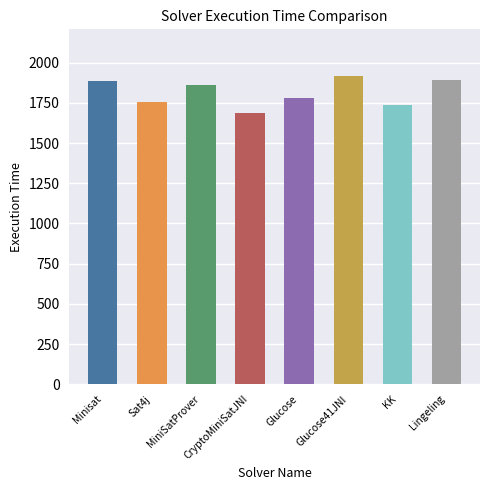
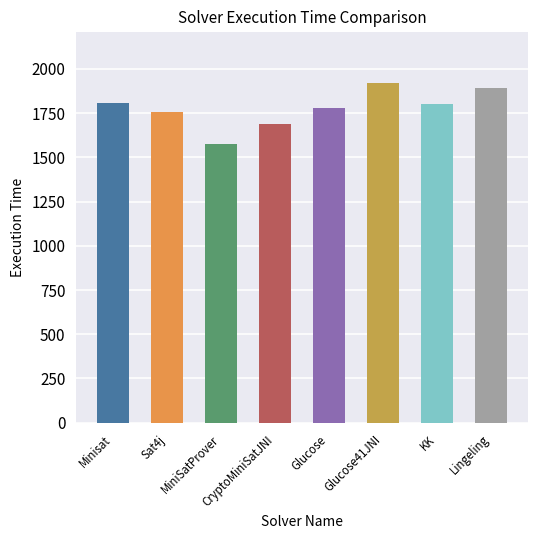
Minisat: 1890 -> 1810
MiniSatProver: 1860 -> 1570
KK: 1740 -> 1800
